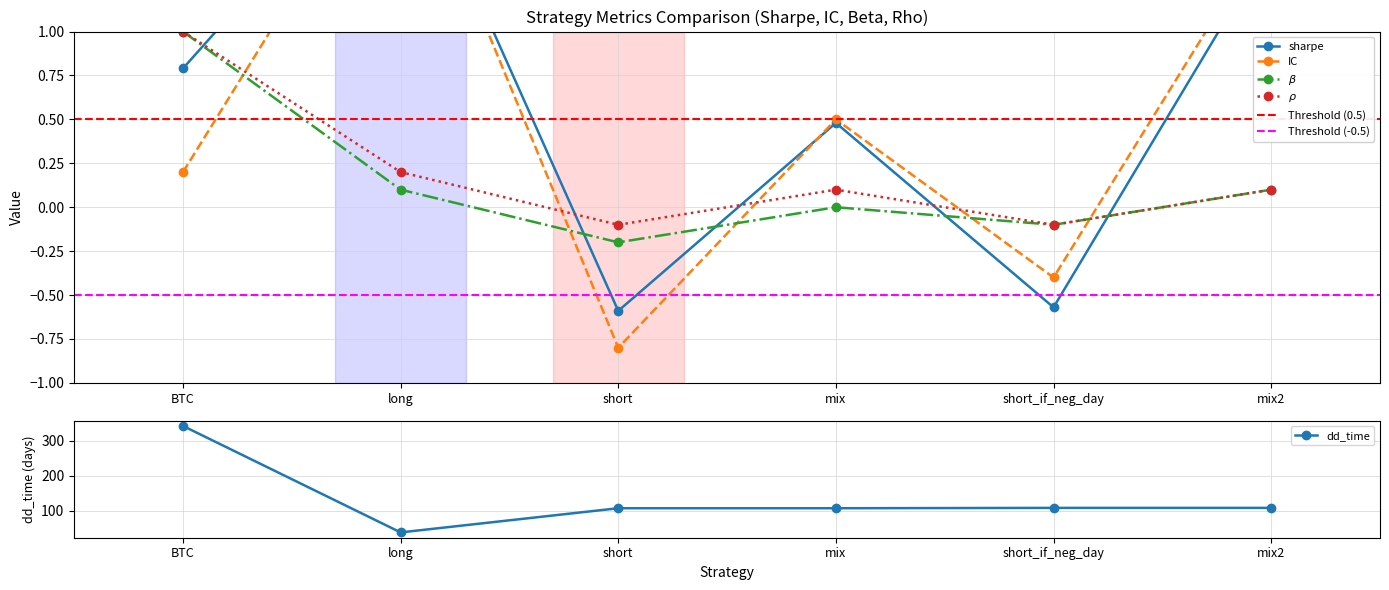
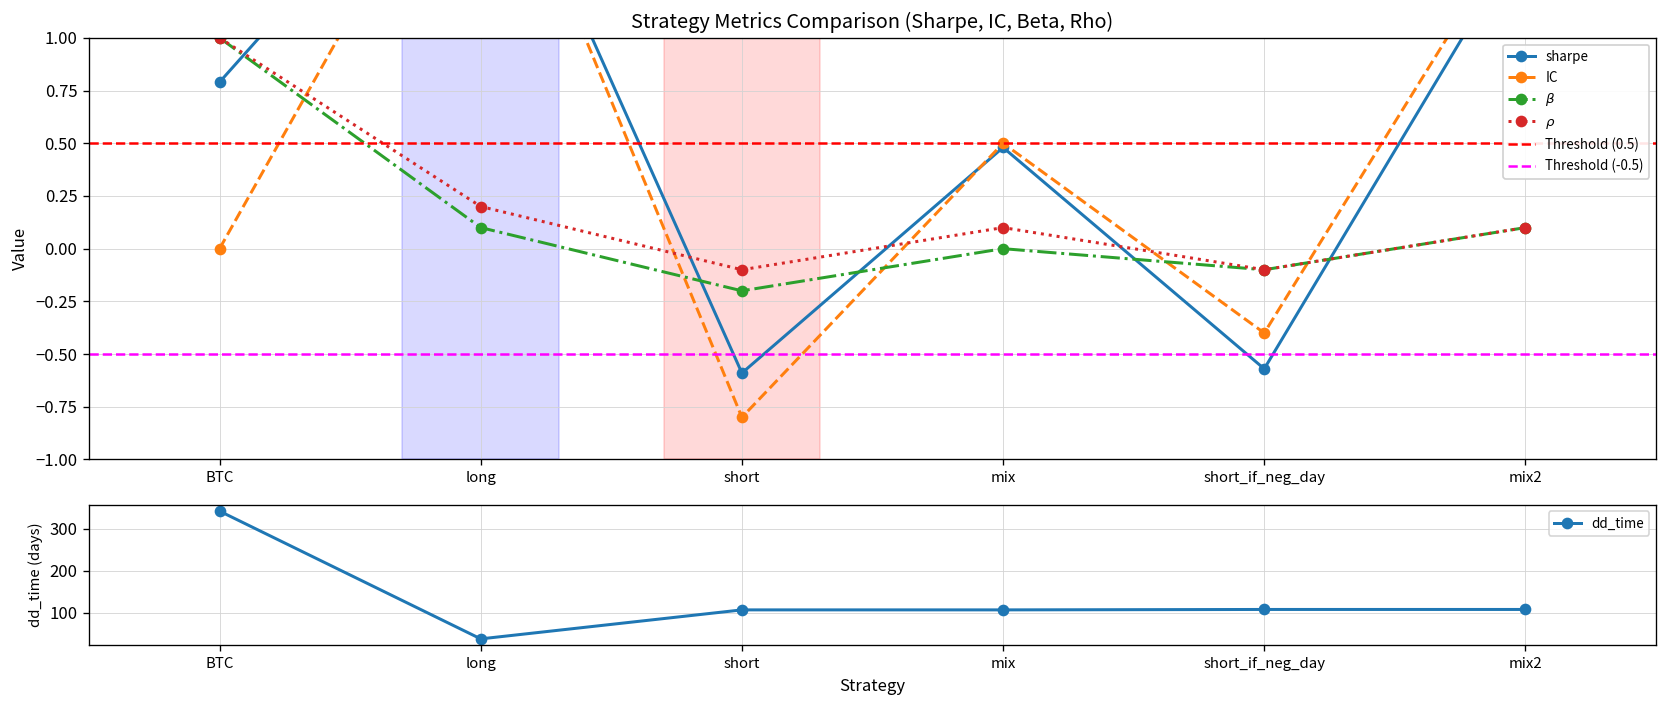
Strategy Metrics Comparison (Sharpe, IC, Beta, Rho), IC, BTC: 0.2 -> 0.0
